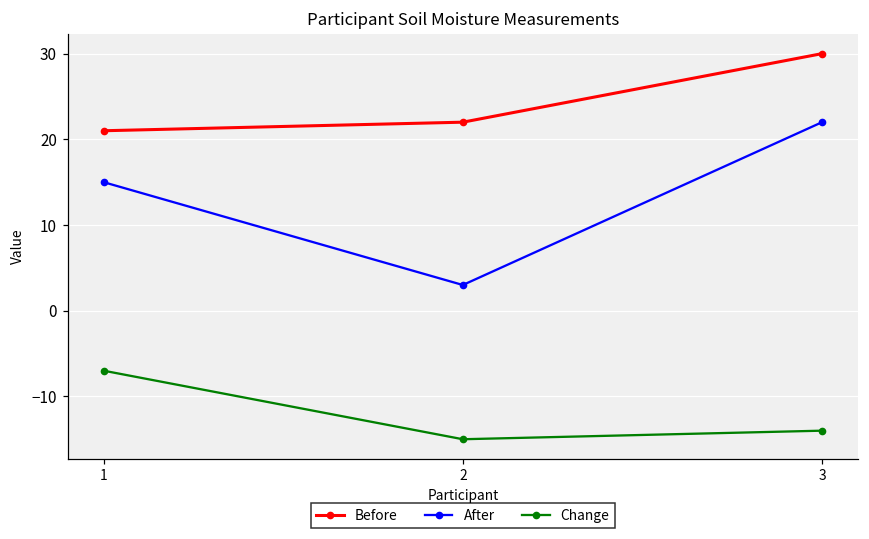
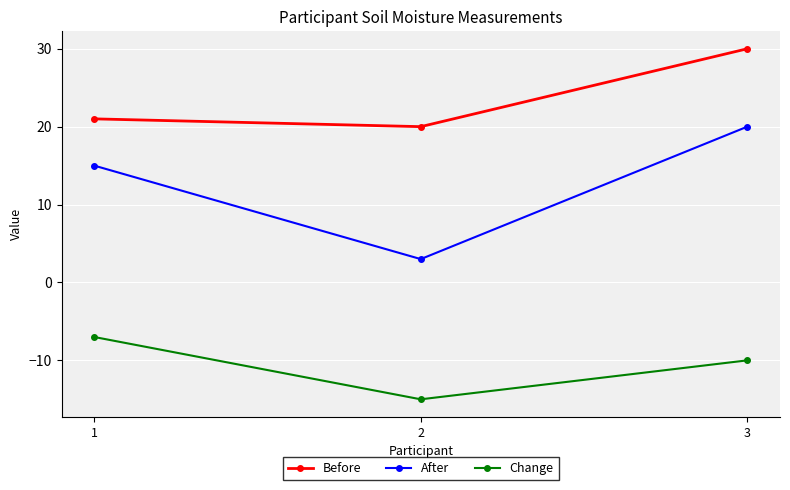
Before, 2: 22 -> 20
After, 3: 22 -> 20
Change, 3: -14 -> -10
